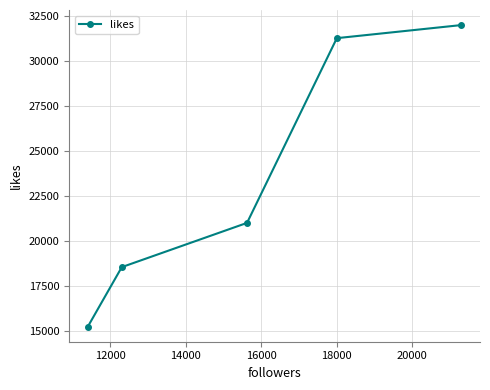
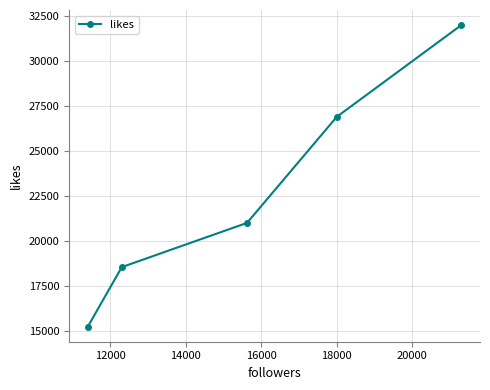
18000: 31300 -> 26900
